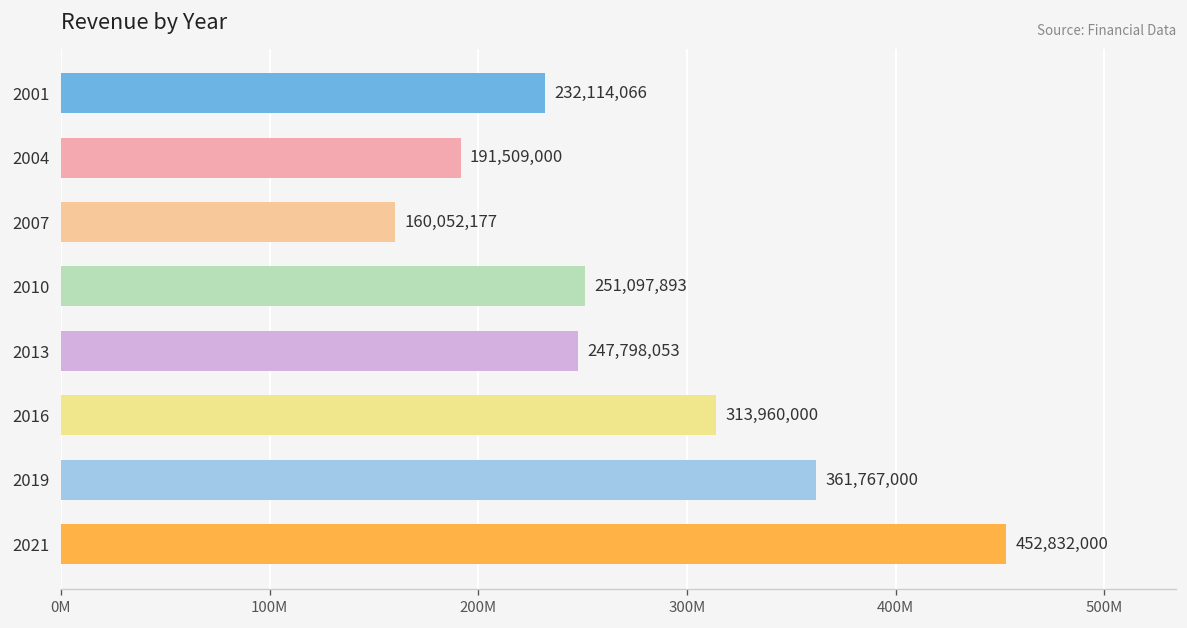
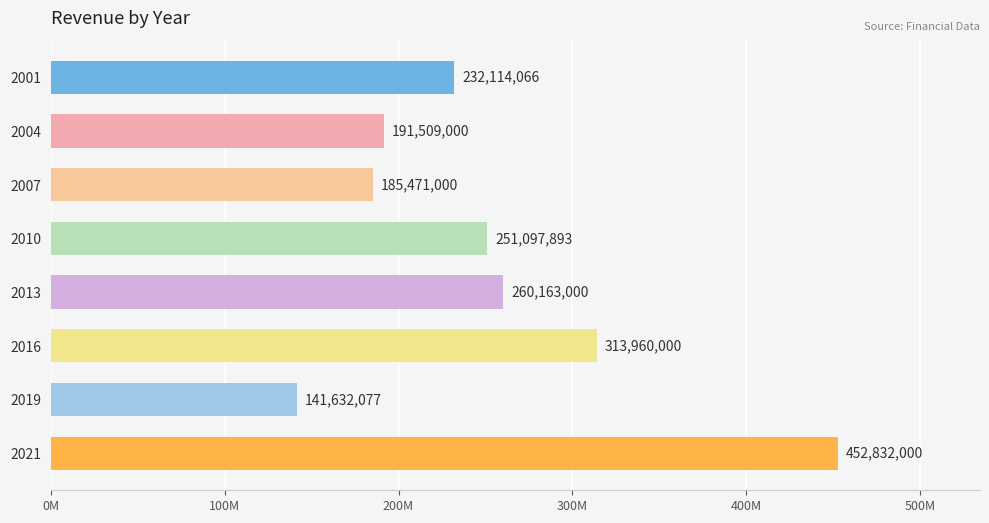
2007: 160,052,177 -> 185,471,000
2013: 247,798,053 -> 260,163,000
2019: 361,767,000 -> 141,632,077
